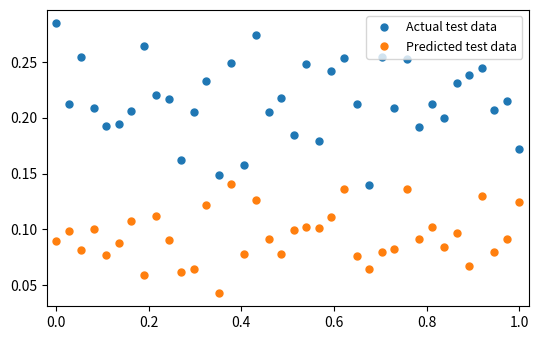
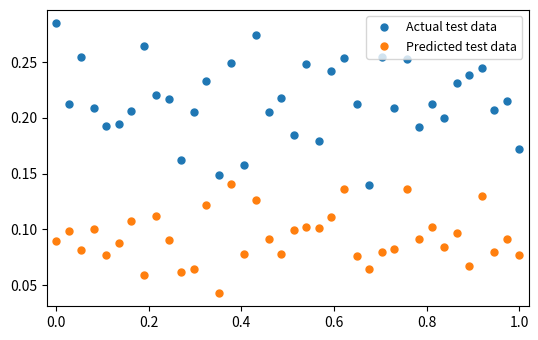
Predicted test data, 1.0: 0.124 -> 0.077
